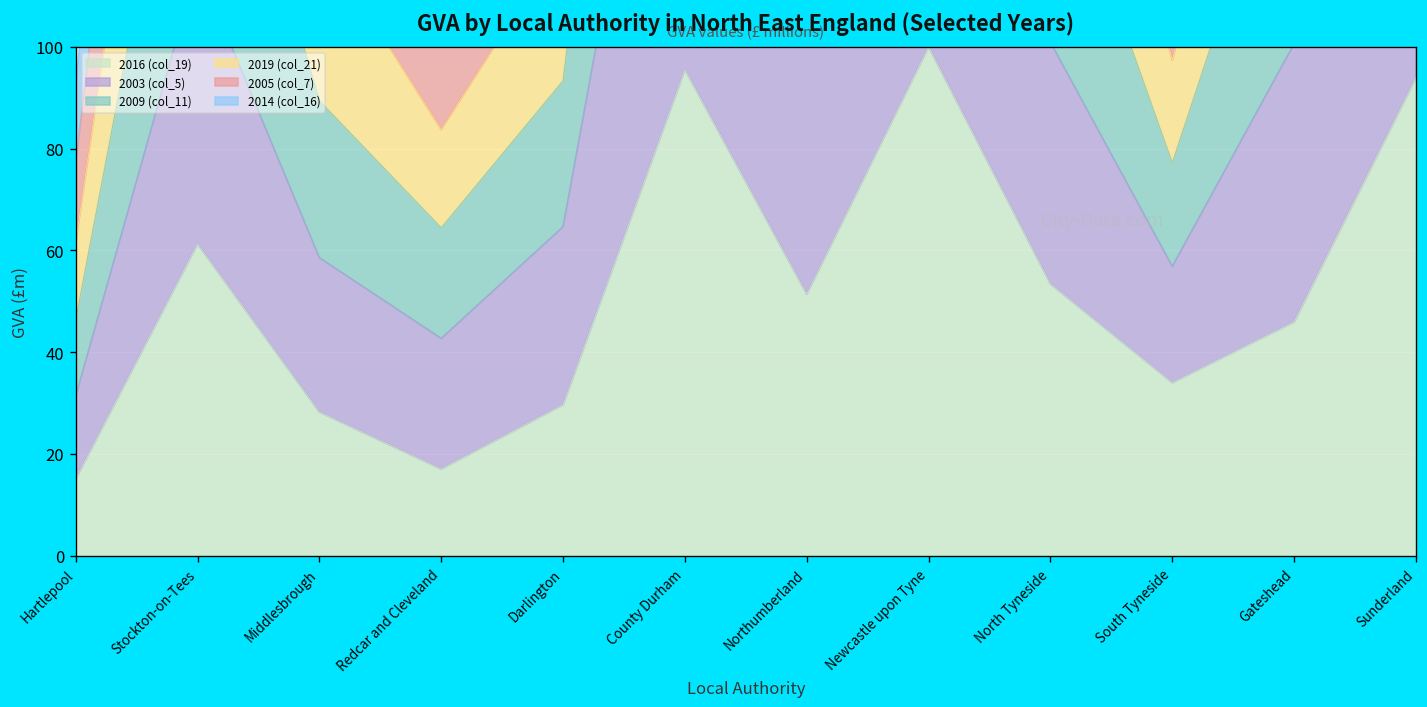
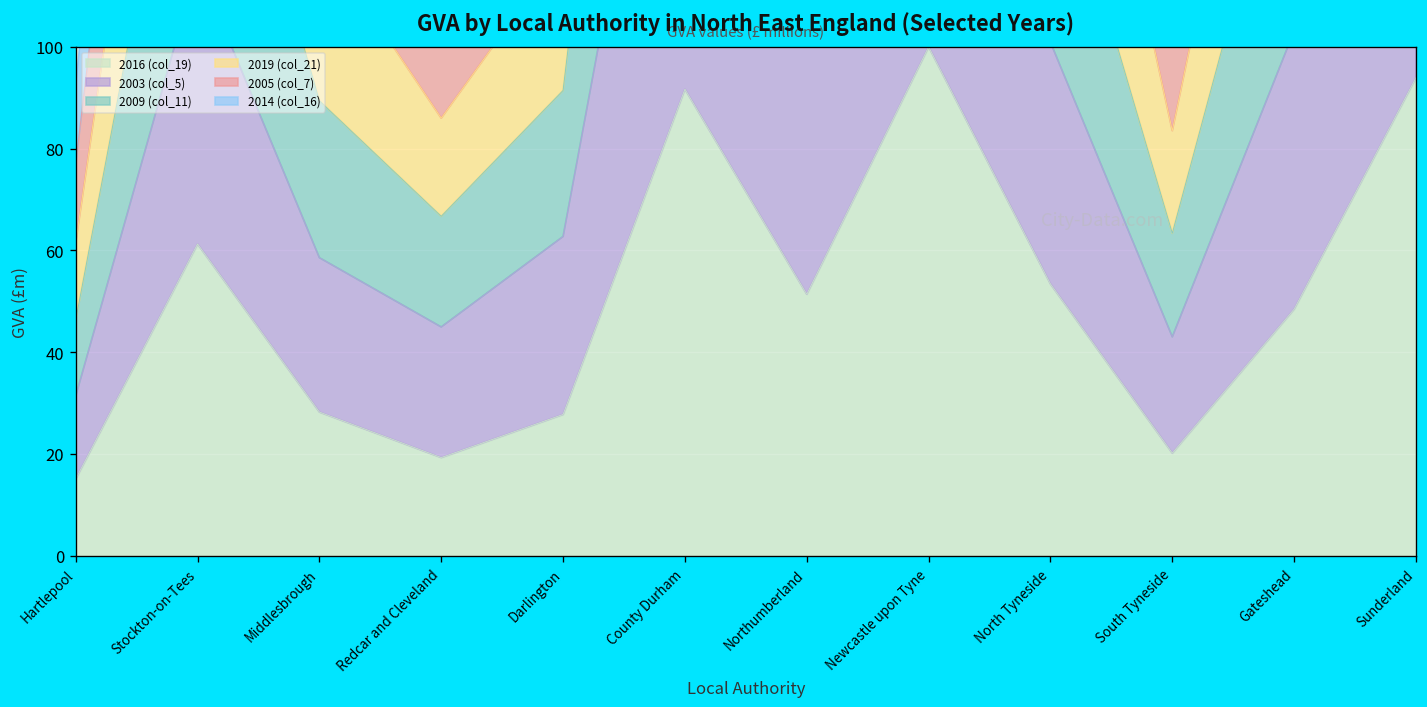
2016 (col_19), Redcar and Cleveland: 17 -> 19
2016 (col_19), Darlington: 30 -> 28
2016 (col_19), County Durham: 96 -> 92
2016 (col_19), South Tyneside: 34 -> 20
2016 (col_19), Gateshead: 46 -> 48
